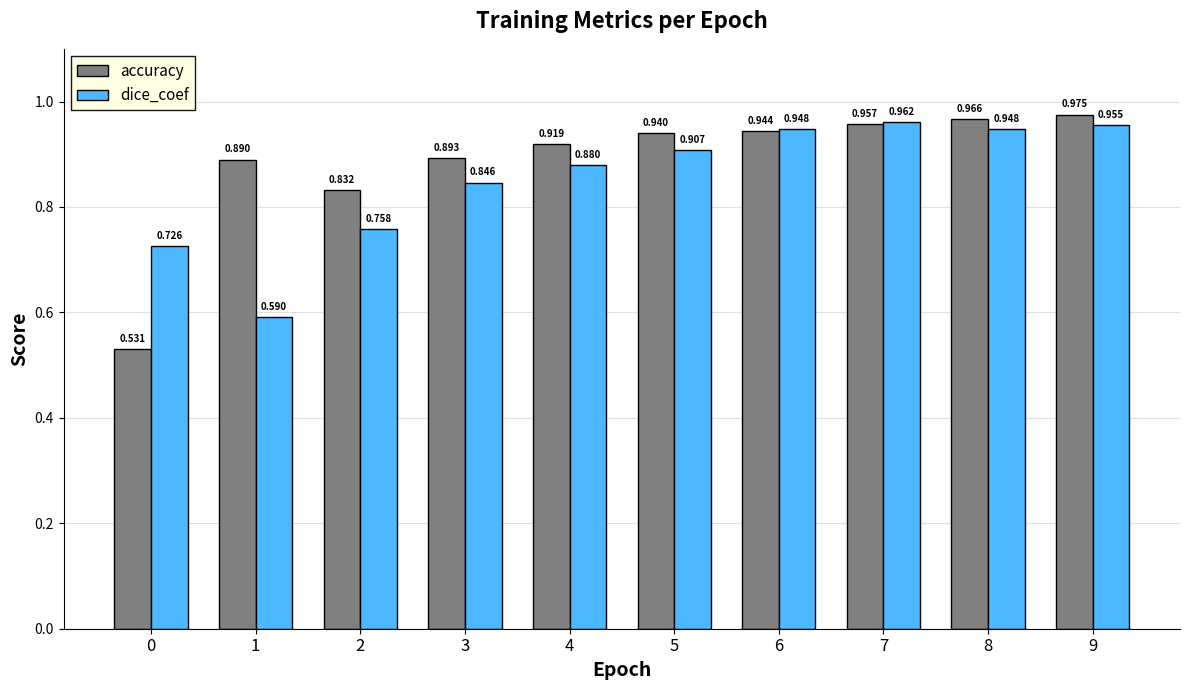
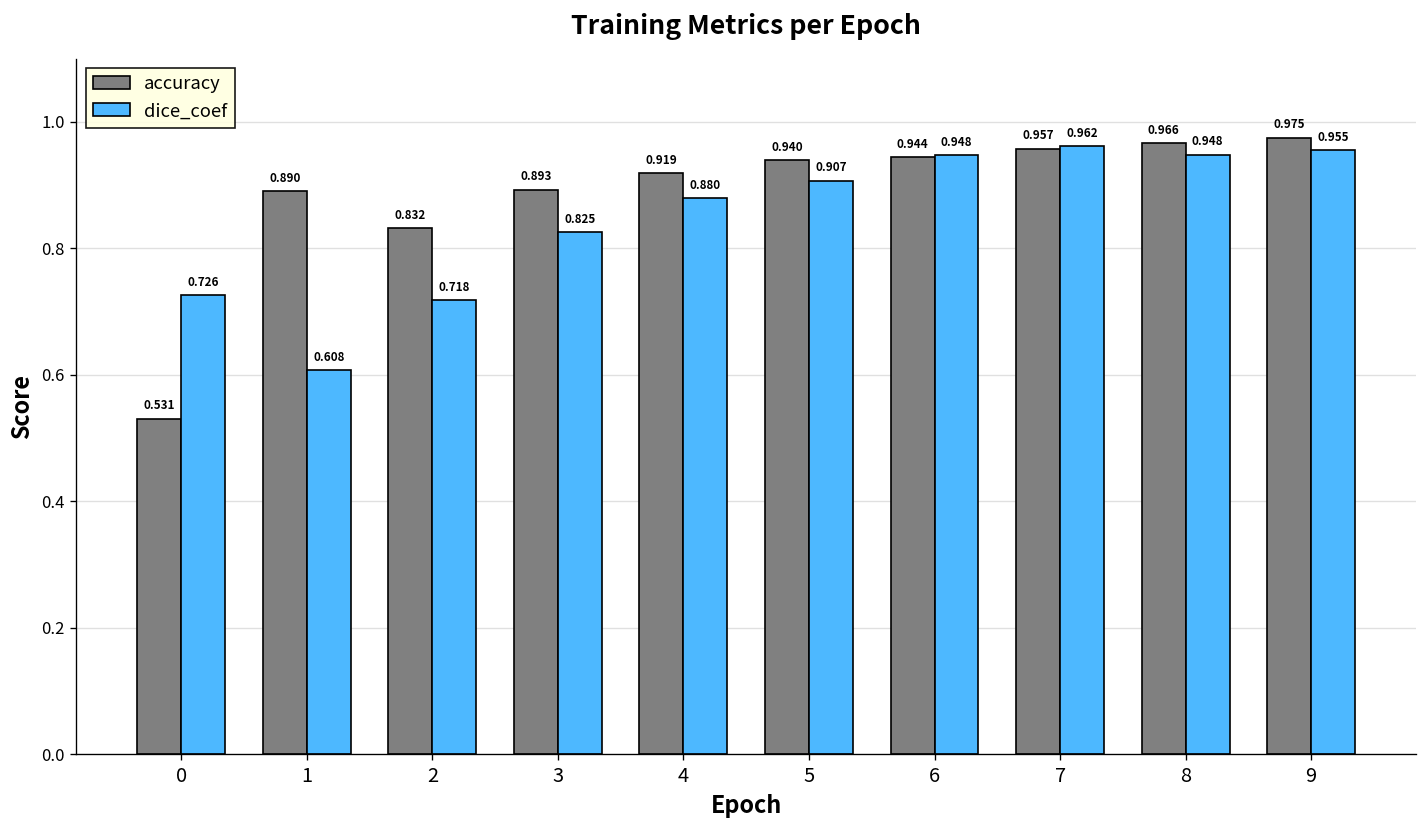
dice_coef, 1: 0.590 -> 0.608
dice_coef, 2: 0.758 -> 0.718
dice_coef, 3: 0.846 -> 0.825
